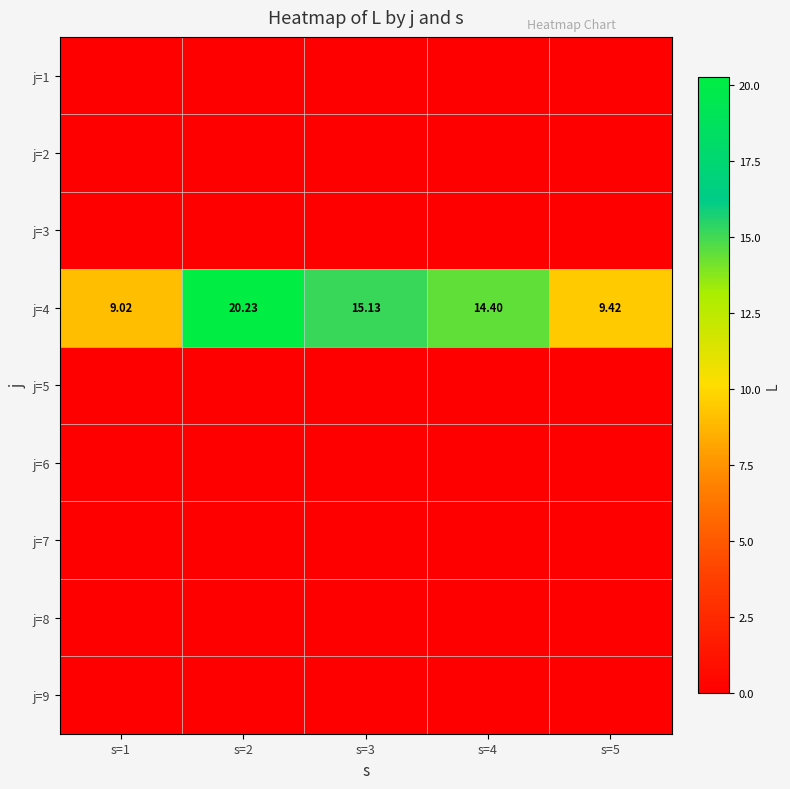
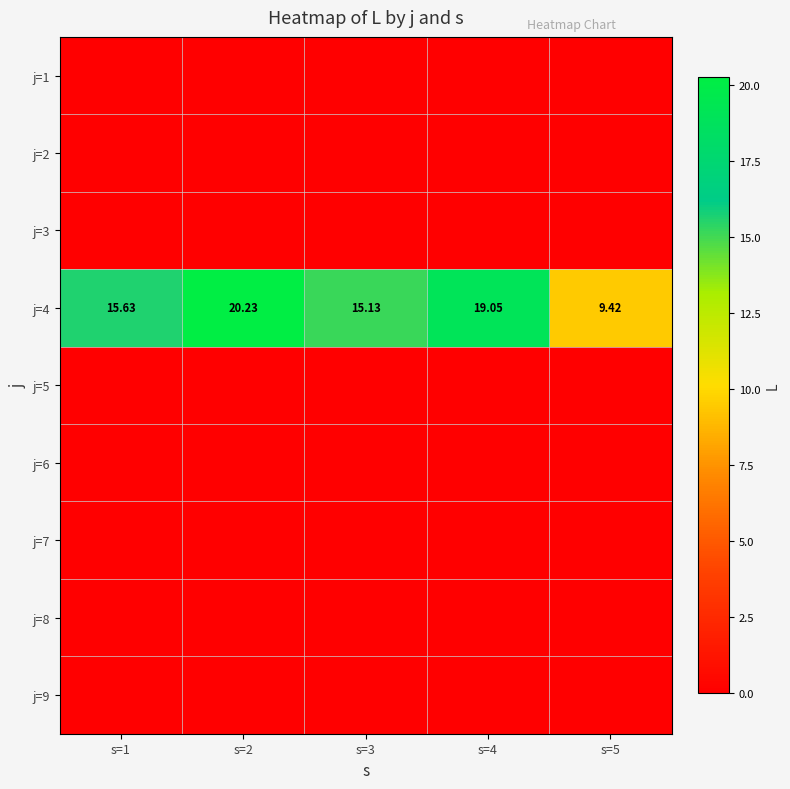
j=4, s=1: 9.02 -> 15.63
j=4, s=4: 14.40 -> 19.05
